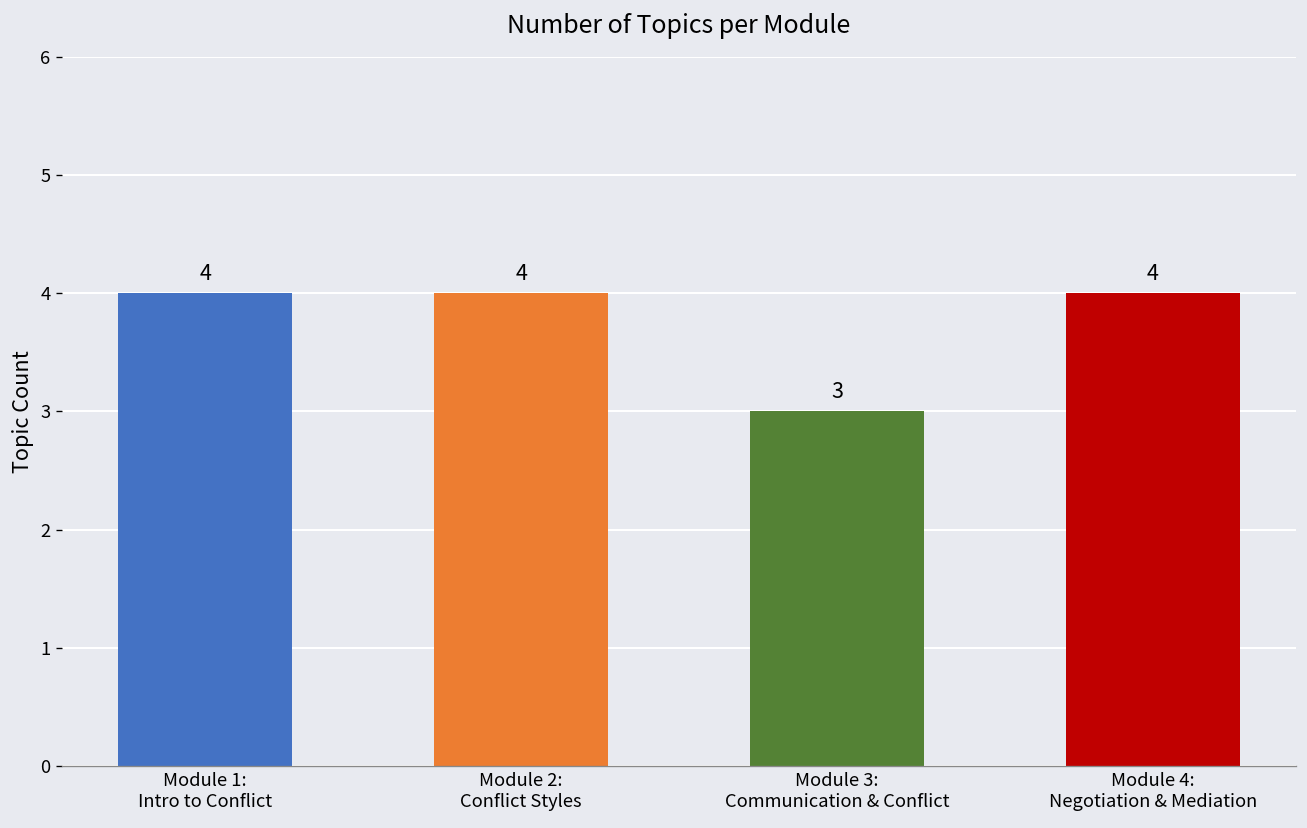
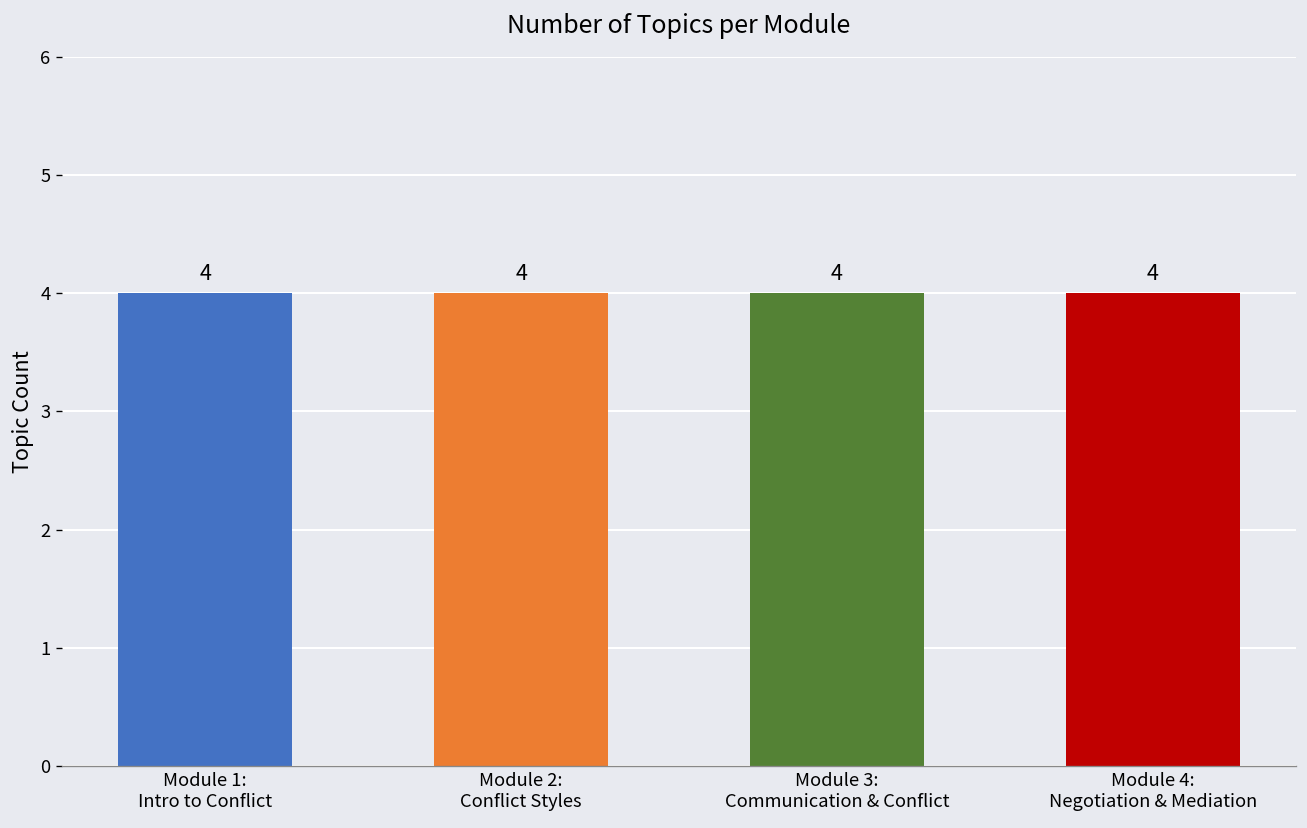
Module 3: Communication & Conflict: 3 -> 4
